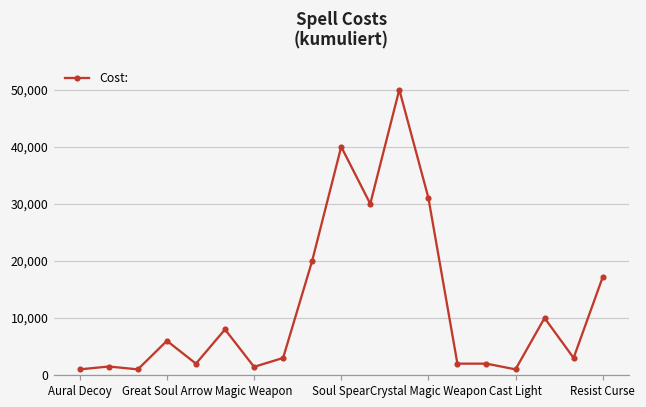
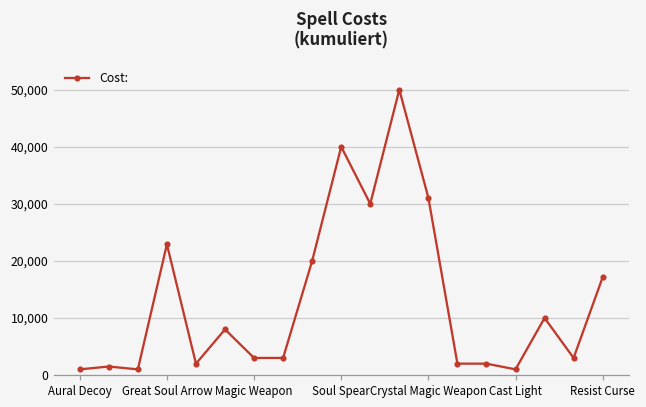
Great Soul Arrow: 6,000 -> 23,000
Magic Weapon: 1,000 -> 3,000
